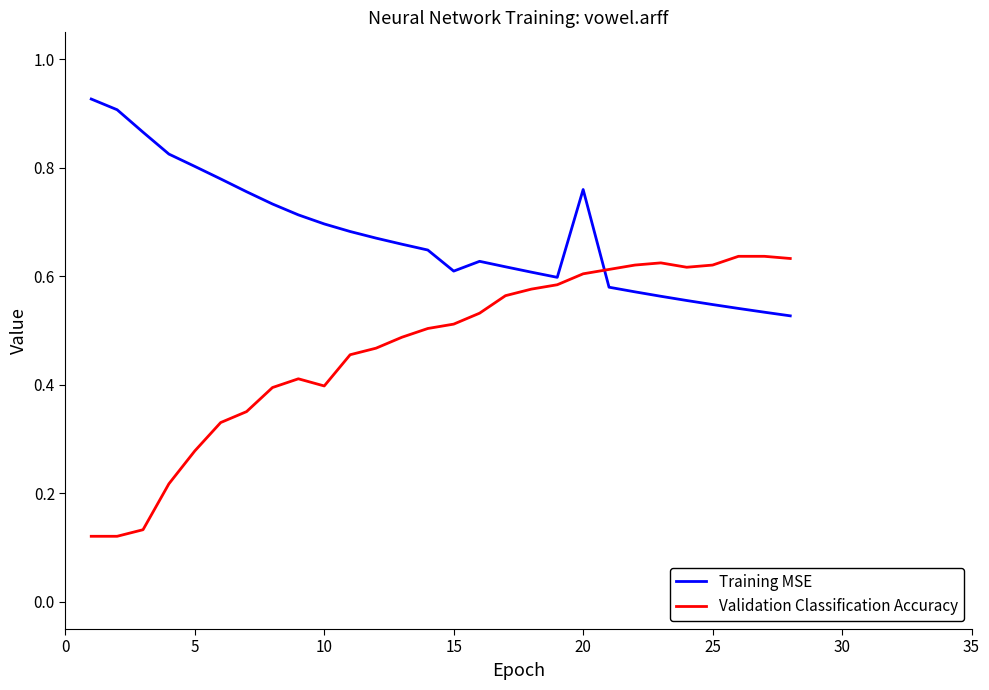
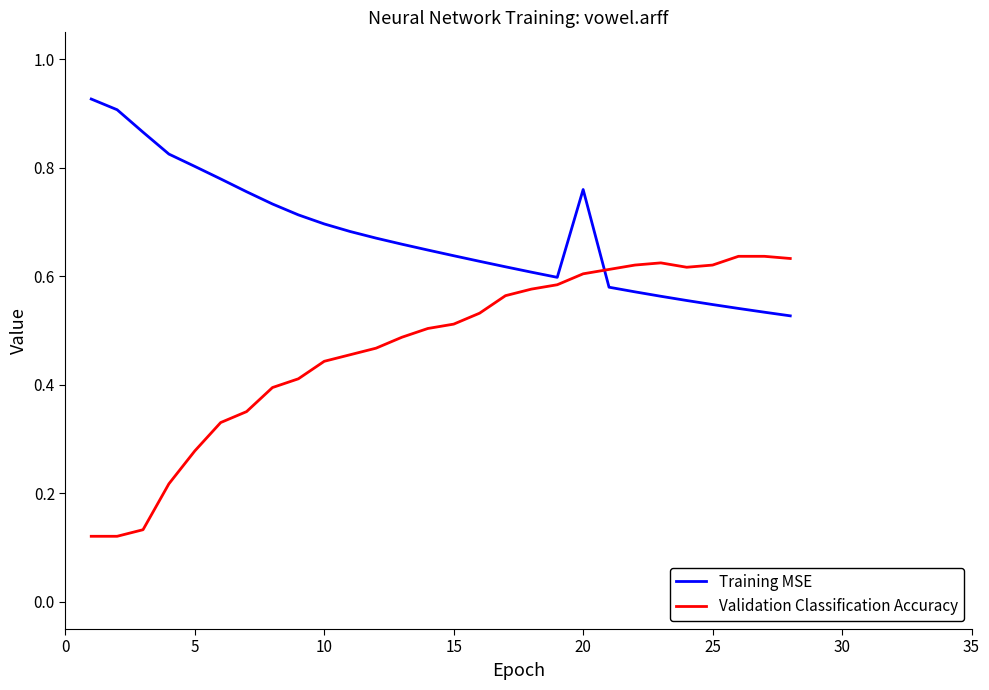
Validation Classification Accuracy, 10: 0.40 -> 0.44
Training MSE, 15: 0.61 -> 0.64
